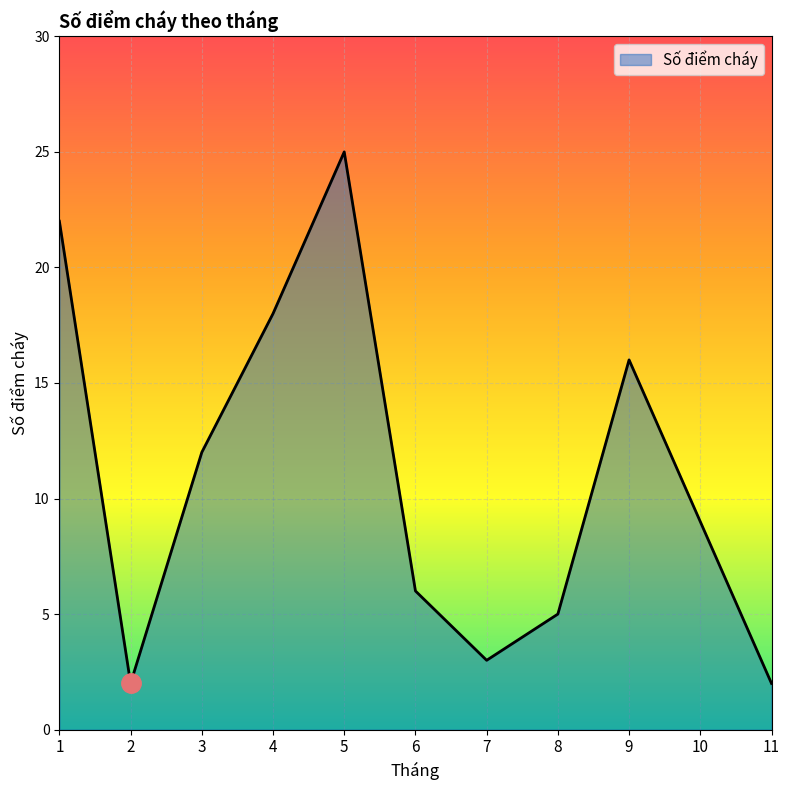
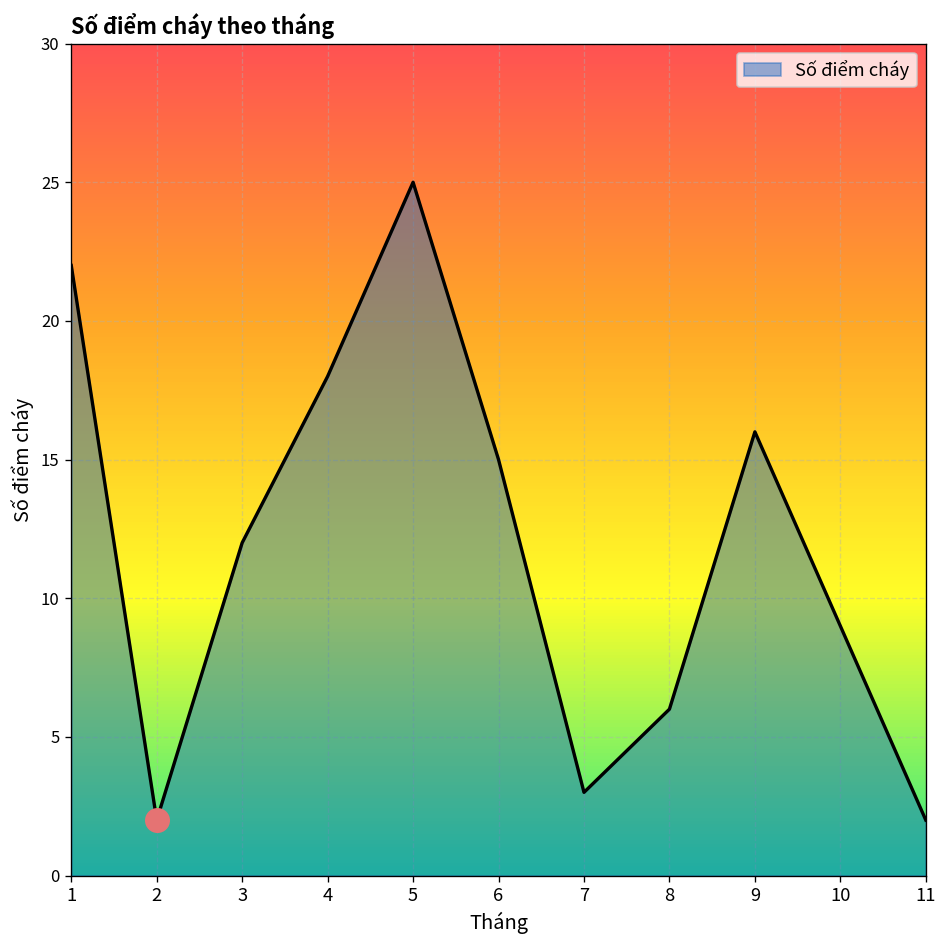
Số điểm cháy, 6: 6 -> 15
Số điểm cháy, 8: 5 -> 6
